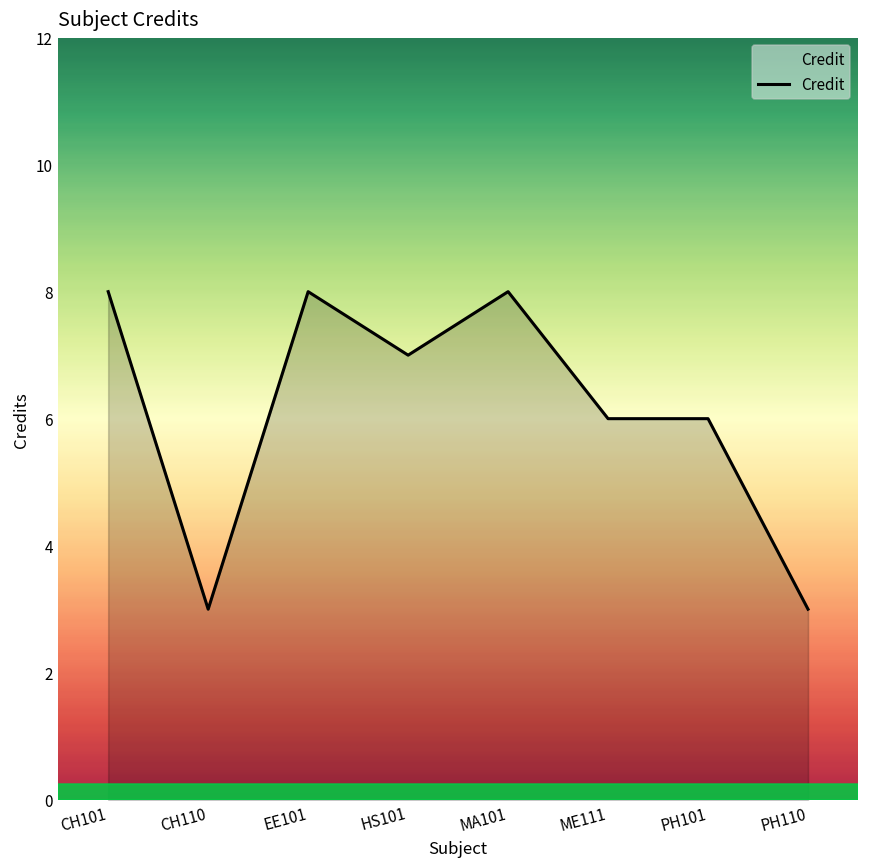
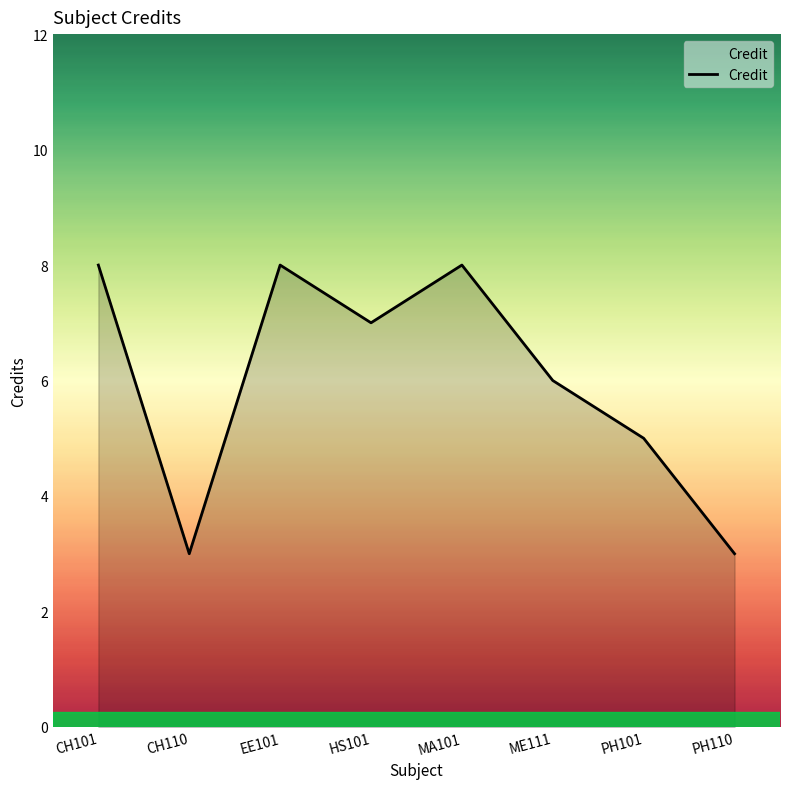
PH101: 6 -> 5
